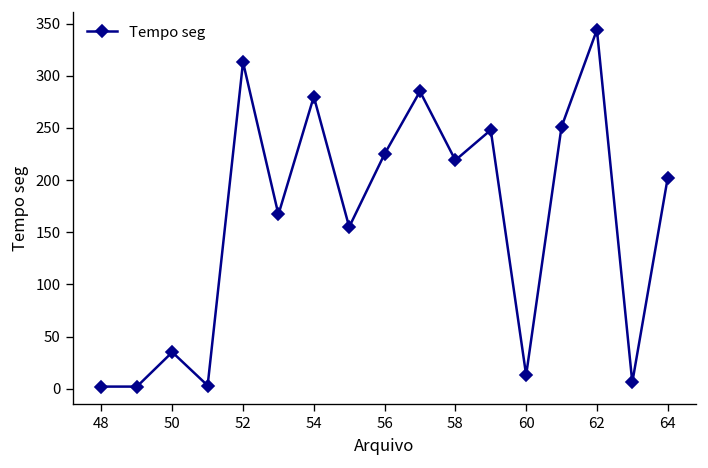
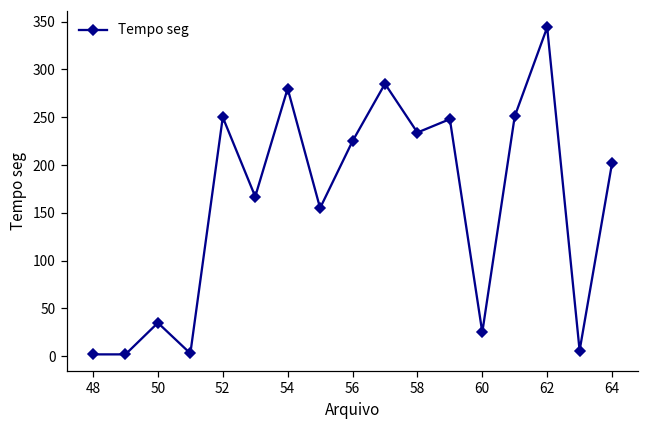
52: 310 -> 250
58: 220 -> 230
60: 10 -> 30
